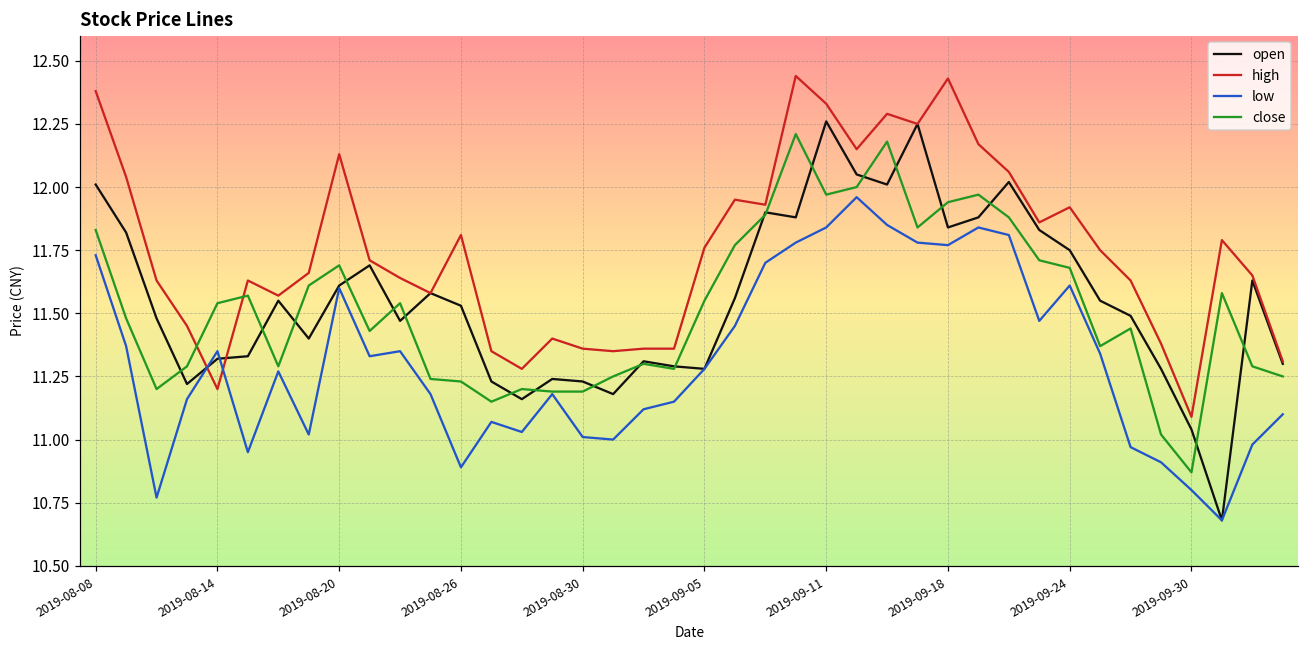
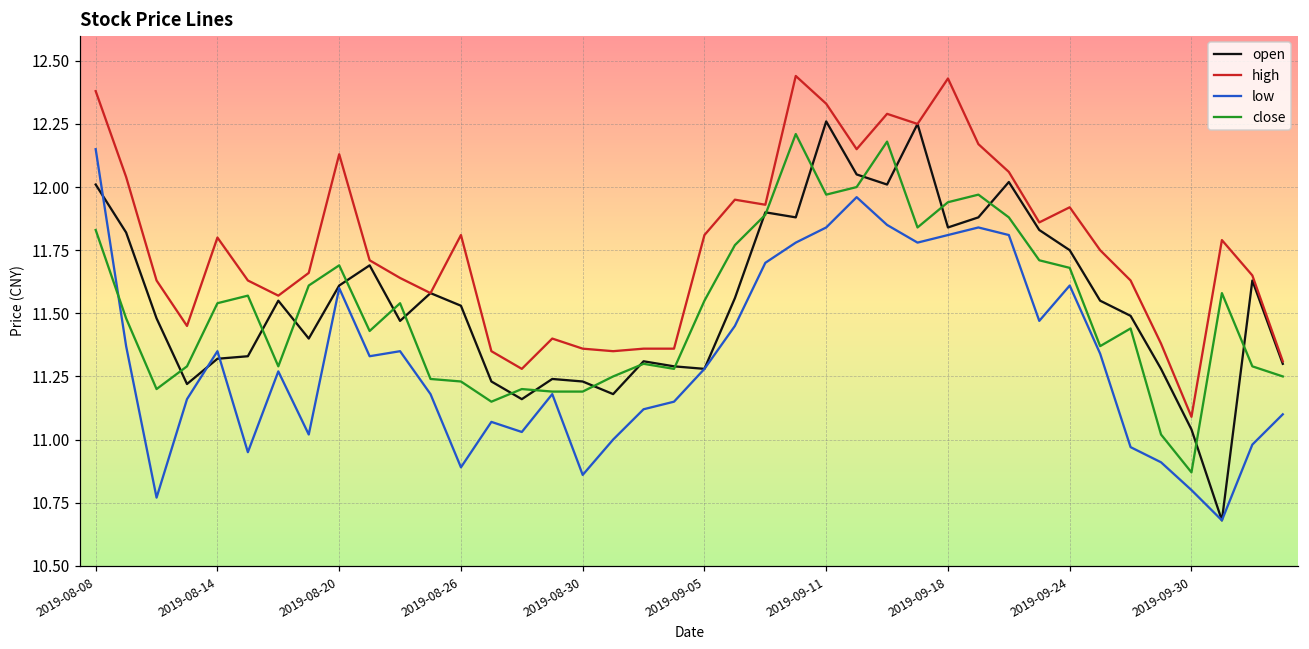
low, 2019-08-08: 11.73 -> 12.15
high, 2019-08-14: 11.2 -> 11.8
low, 2019-08-30: 11.01 -> 10.86
high, 2019-09-05: 11.76 -> 11.81
low, 2019-09-18: 11.77 -> 11.81
